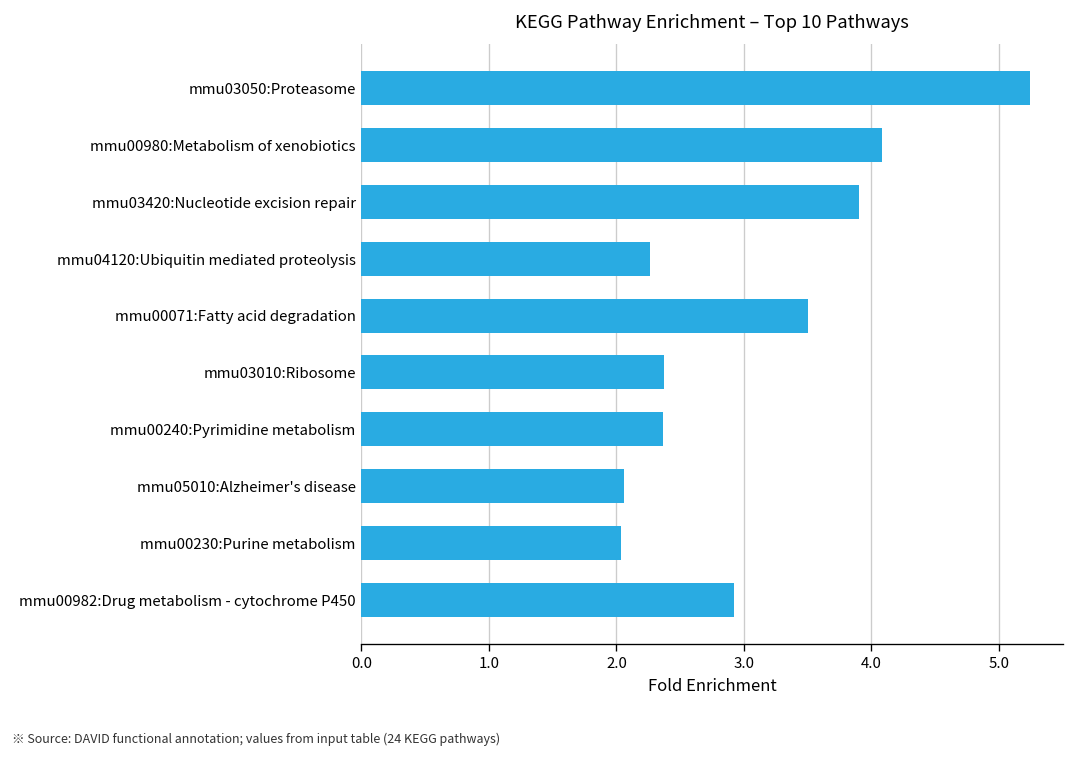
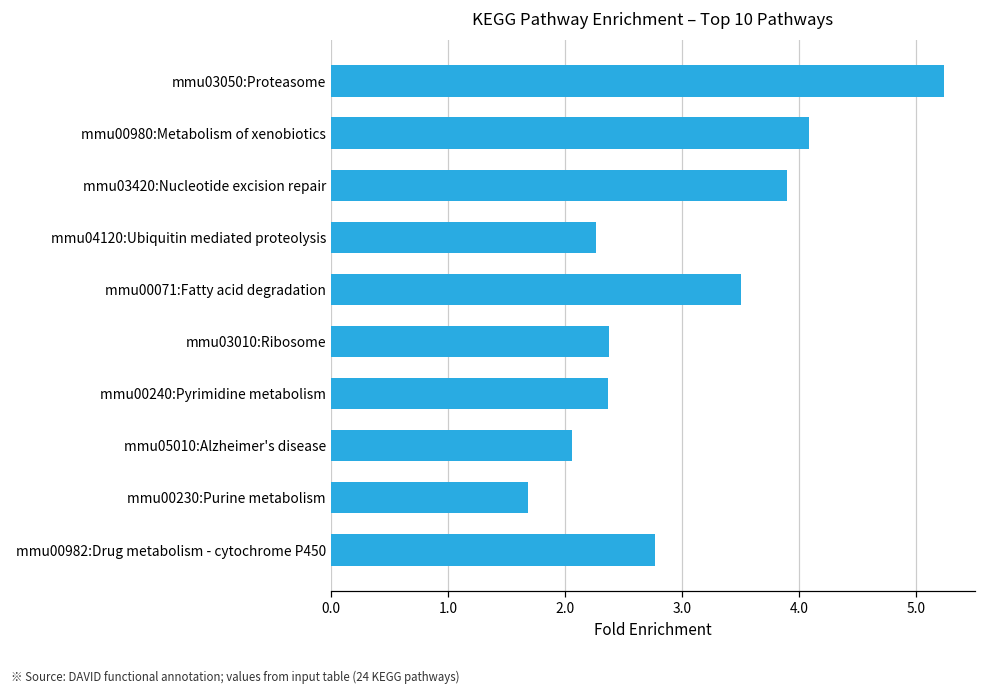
mmu00230:Purine metabolism: 2.04 -> 1.68
mmu00982:Drug metabolism - cytochrome P450: 2.92 -> 2.77
